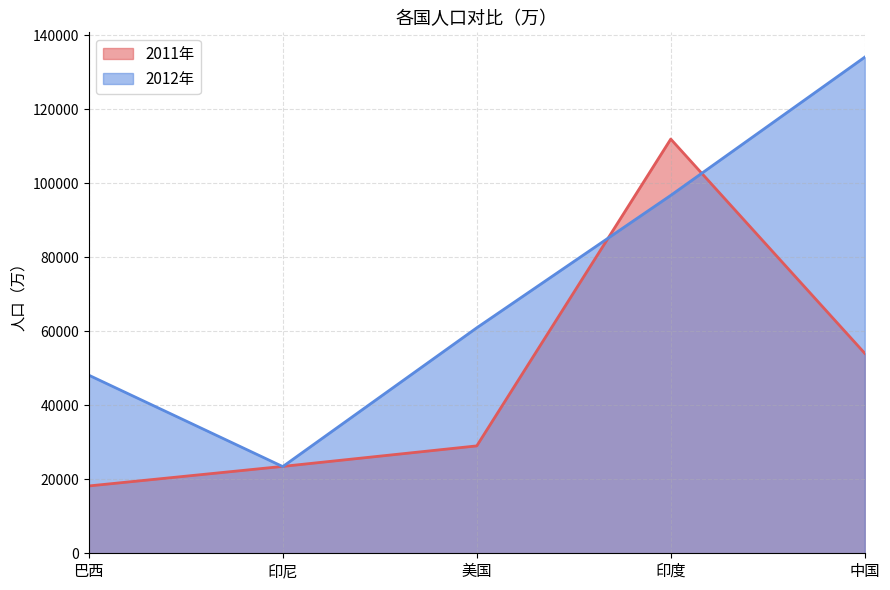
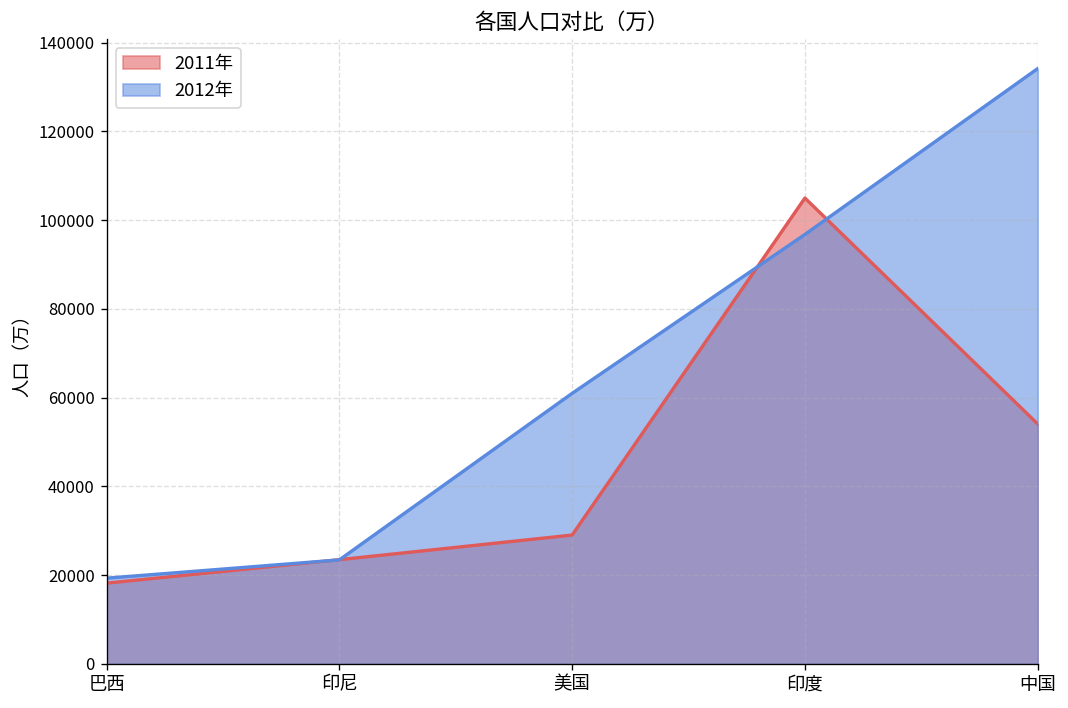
2012年, 巴西: 48000 -> 19000
2011年, 印度: 112000 -> 105000
